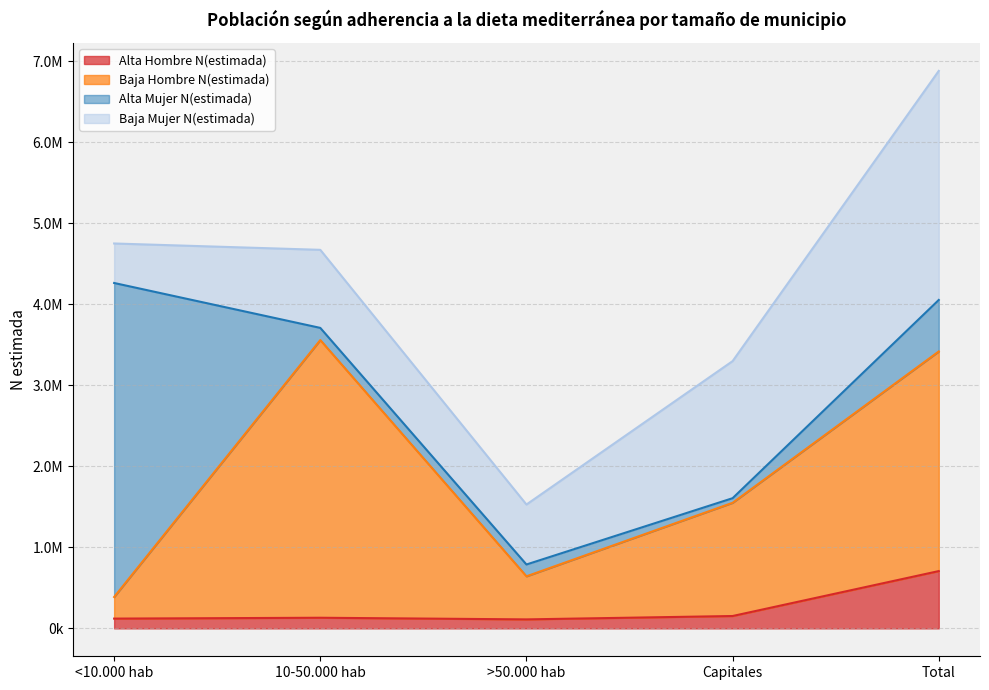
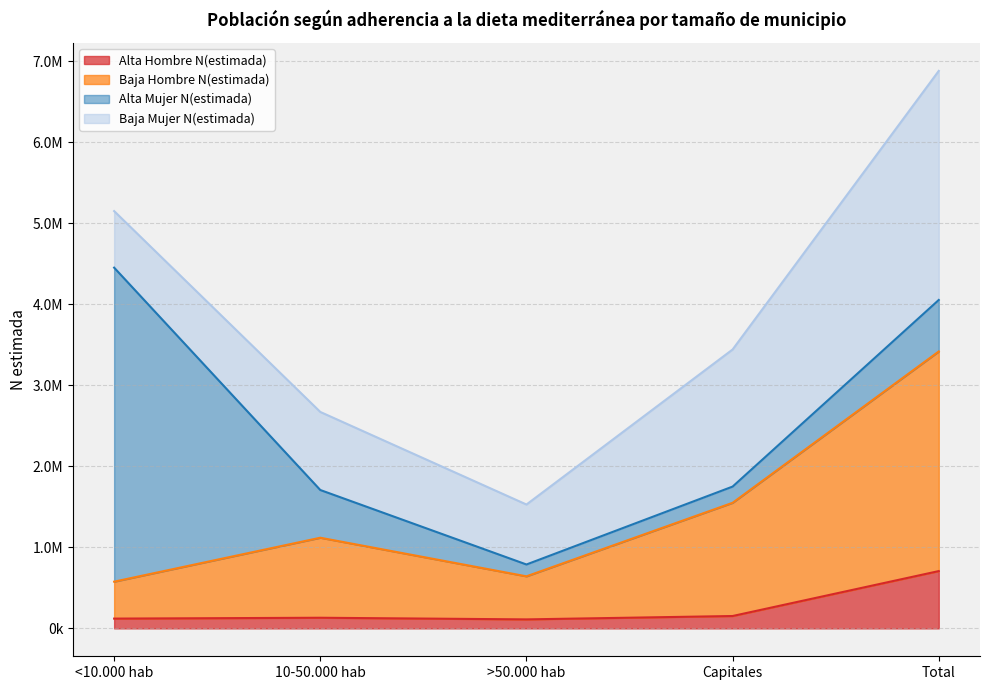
Baja Hombre N(estimada), <10.000 hab: 300000 -> 500000
Baja Mujer N(estimada), <10.000 hab: 500000 -> 700000
Baja Hombre N(estimada), 10-50.000 hab: 3400000 -> 1000000
Alta Mujer N(estimada), 10-50.000 hab: 100000 -> 600000
Alta Mujer N(estimada), Capitales: 100000 -> 200000
